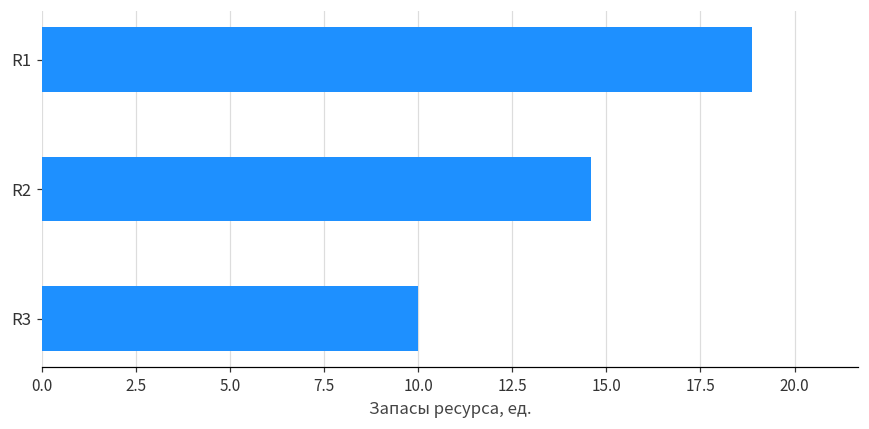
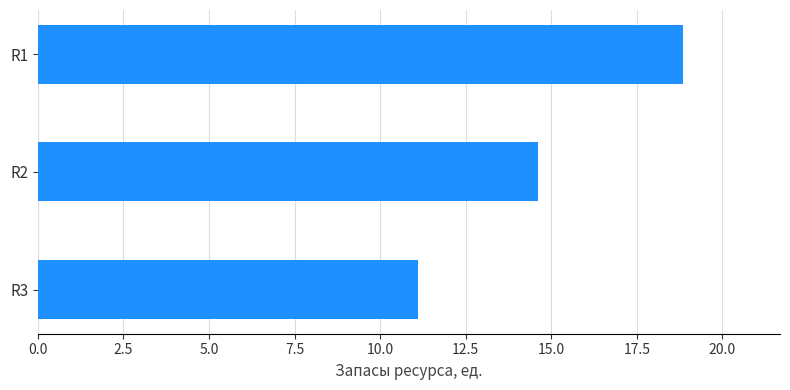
R3: 10.0 -> 11.1
